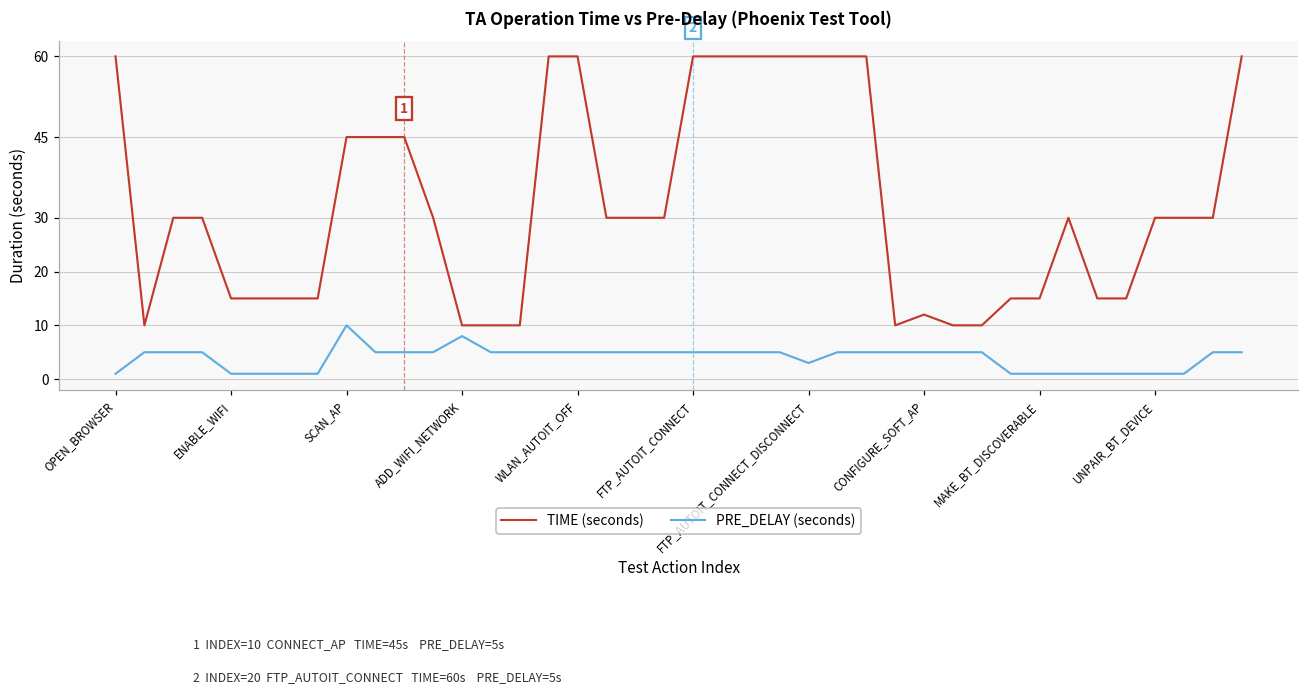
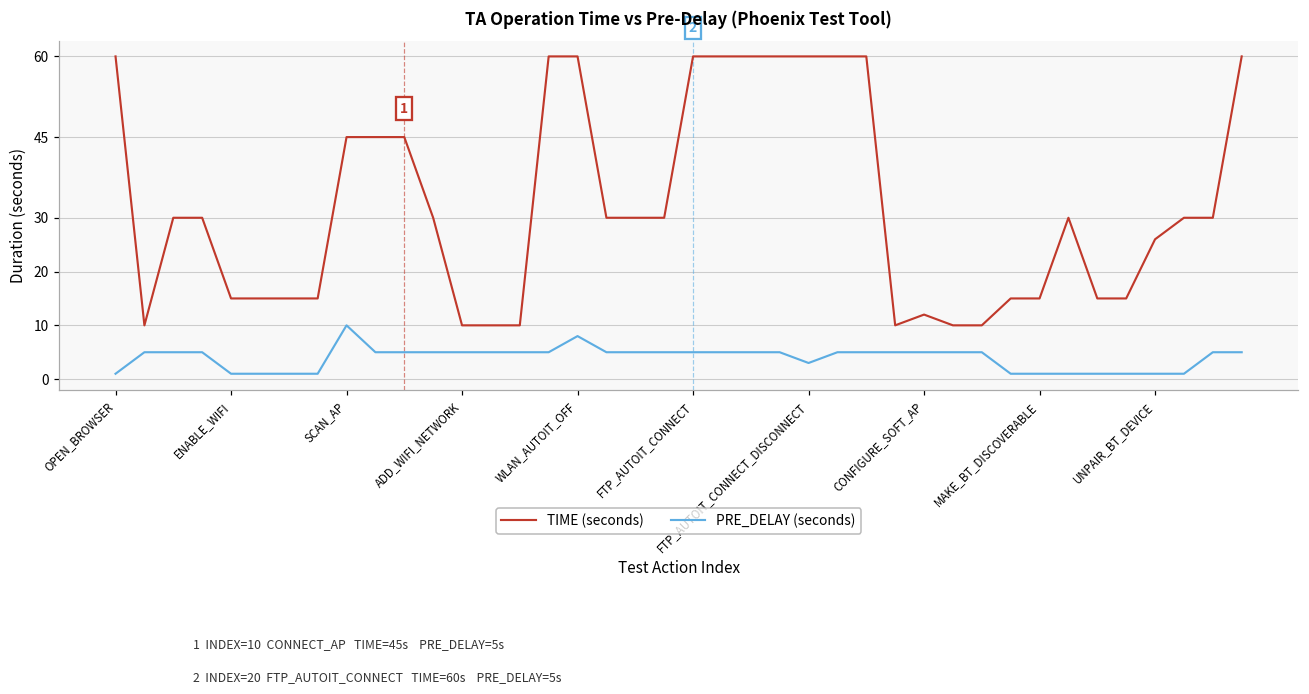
PRE_DELAY (seconds), ADD_WIFI_NETWORK: 8 -> 5
PRE_DELAY (seconds), WLAN_AUTOIT_OFF: 5 -> 8
TIME (seconds), UNPAIR_BT_DEVICE: 30 -> 26
